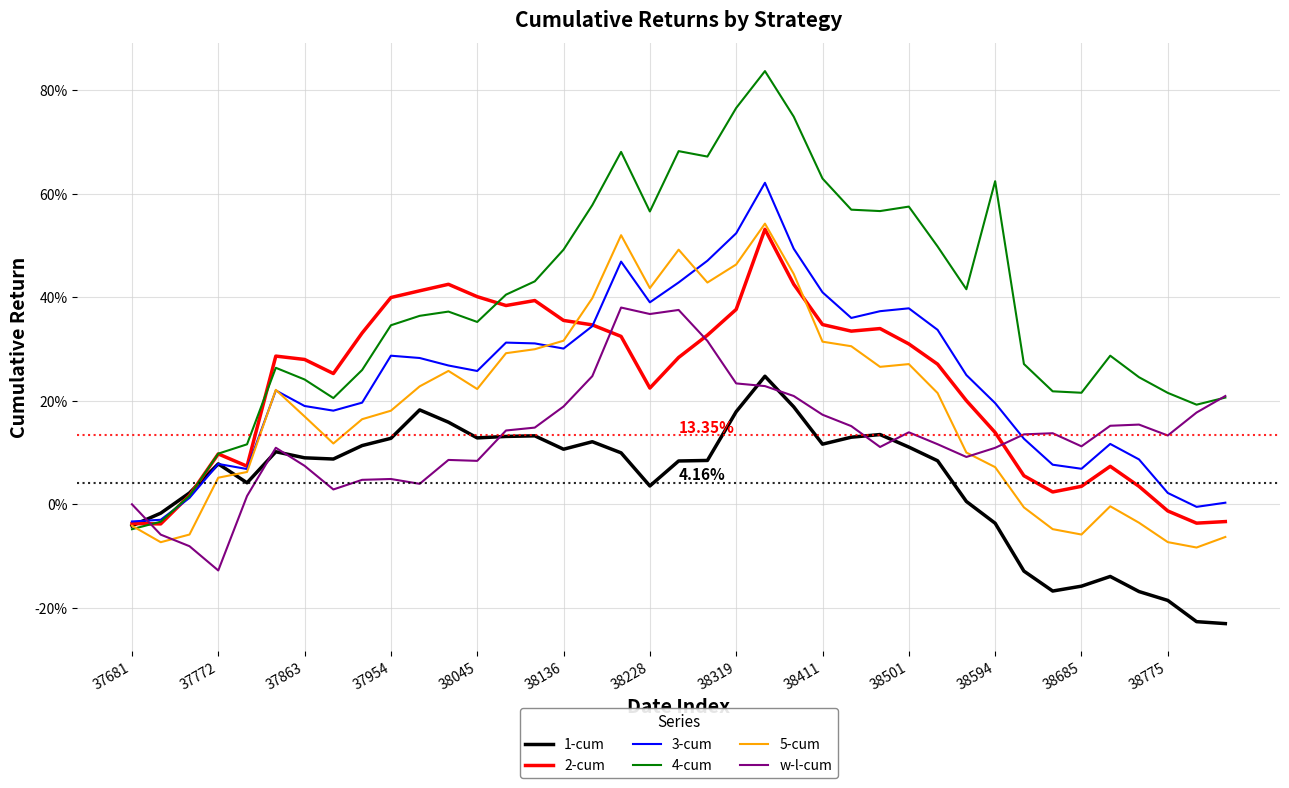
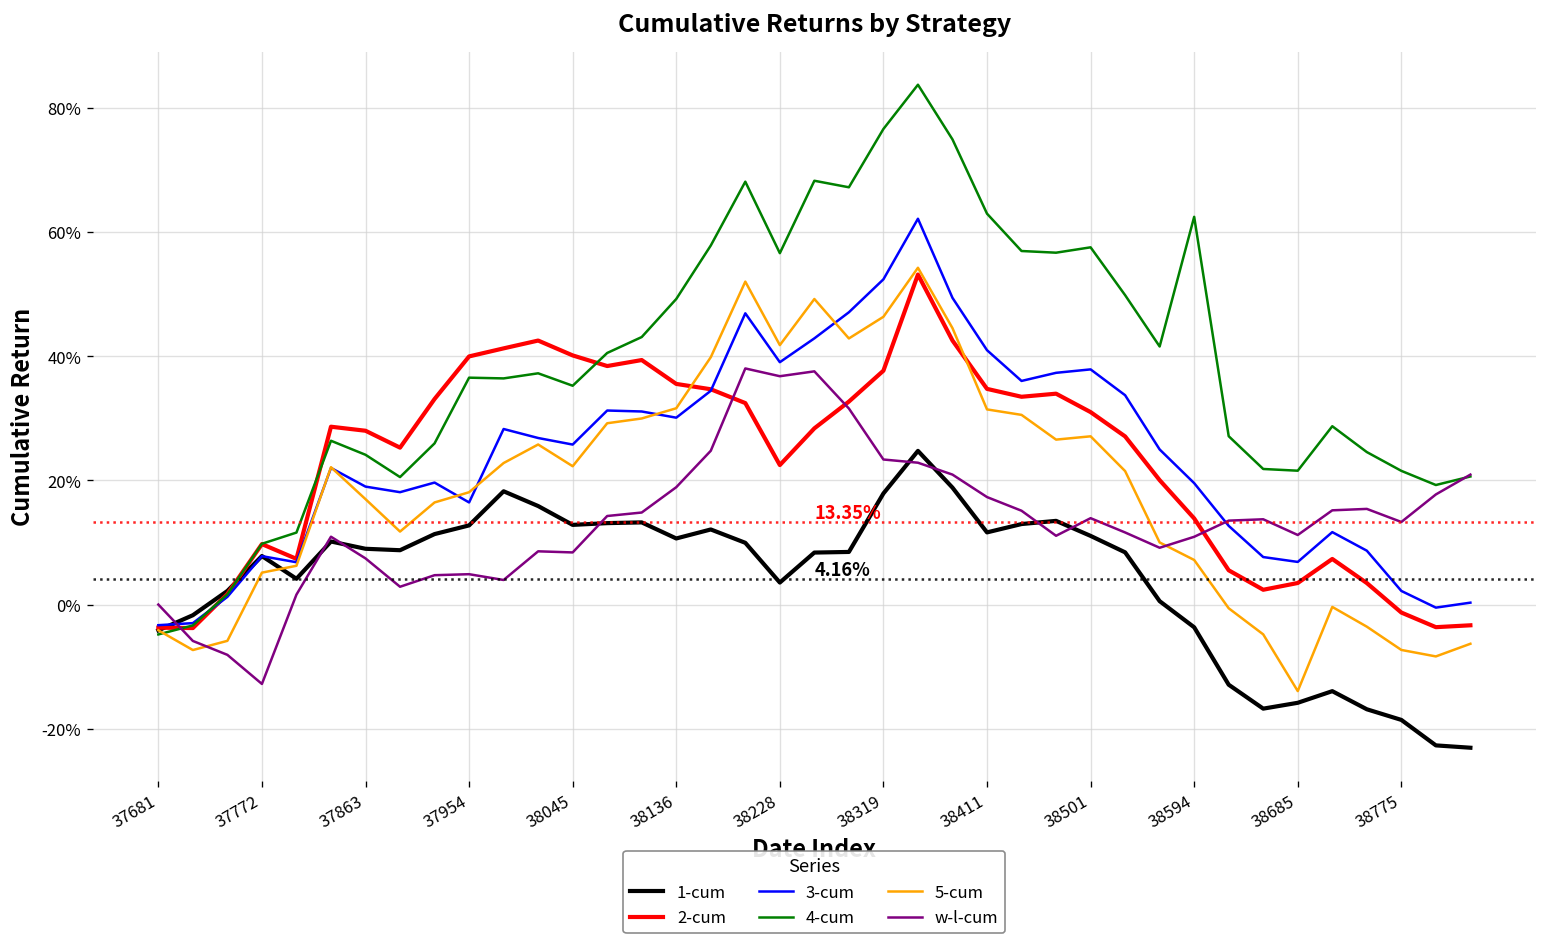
3-cum, 37954: 29% -> 16%
4-cum, 37954: 35% -> 37%
5-cum, 38685: -6% -> -14%
